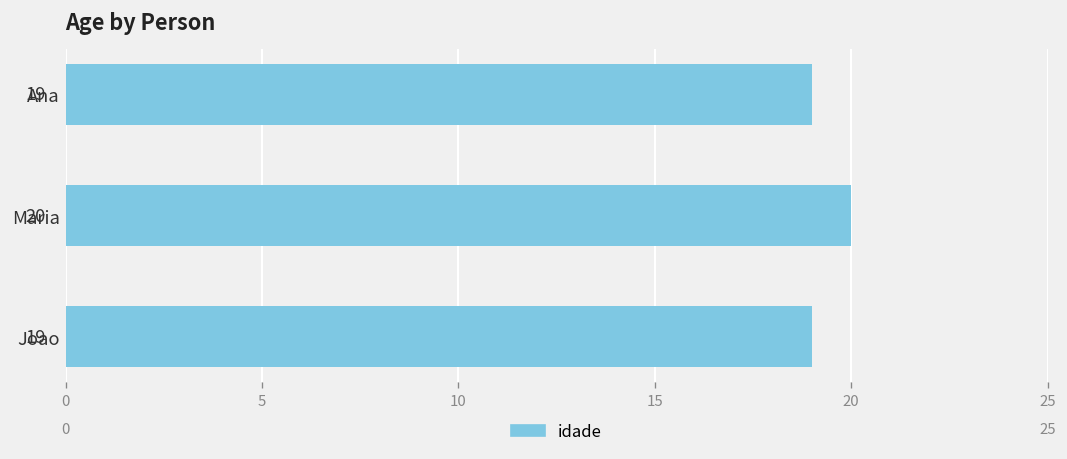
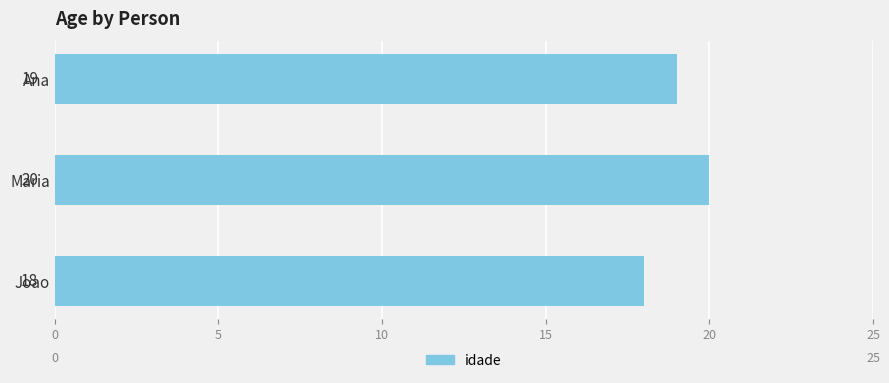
Joao: 19 -> 18
